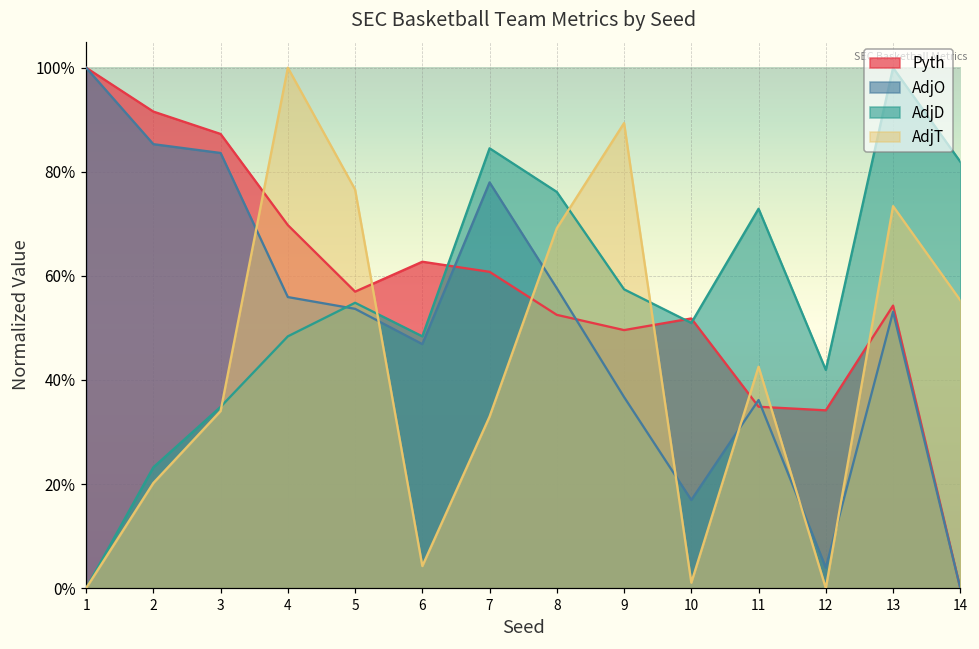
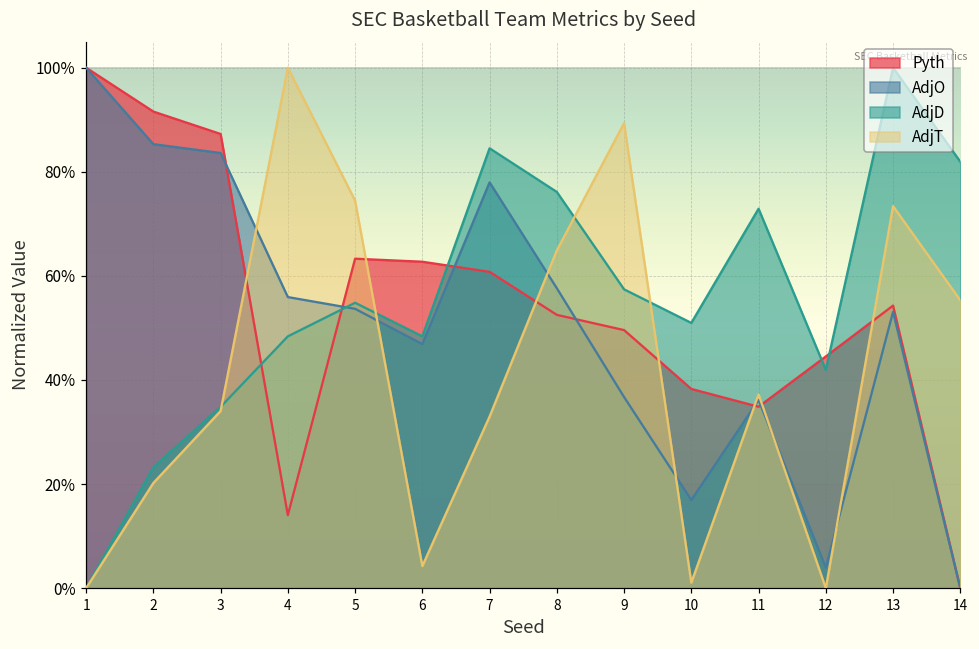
Pyth, 4: 70% -> 14%
Pyth, 5: 57% -> 63%
AdjT, 5: 77% -> 74%
AdjT, 8: 69% -> 65%
Pyth, 10: 52% -> 38%
AdjT, 11: 43% -> 37%
Pyth, 12: 34% -> 45%
